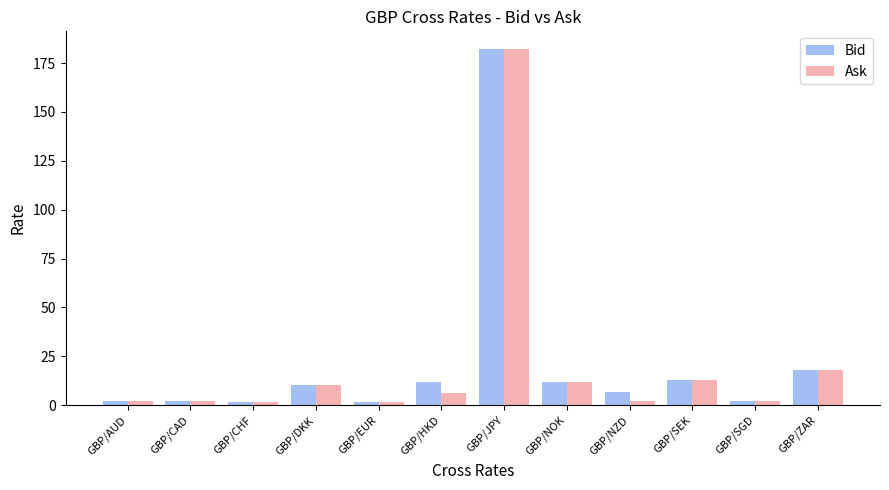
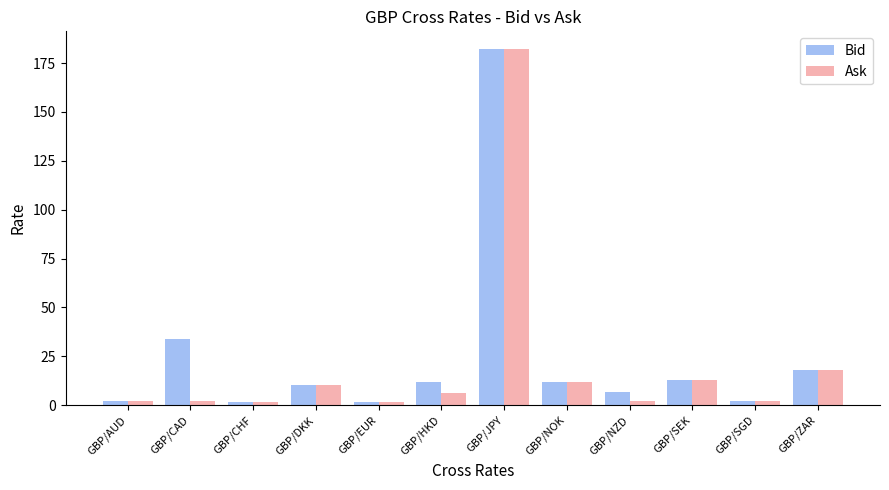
Bid, GBP/CAD: 2 -> 34
